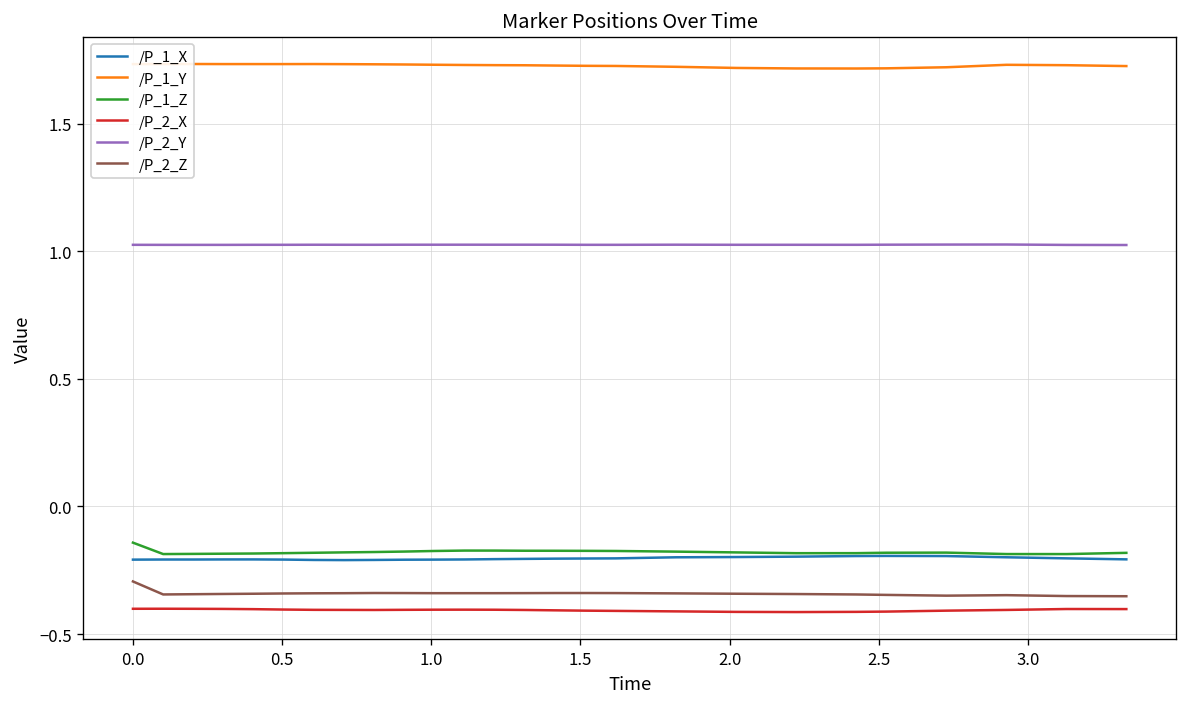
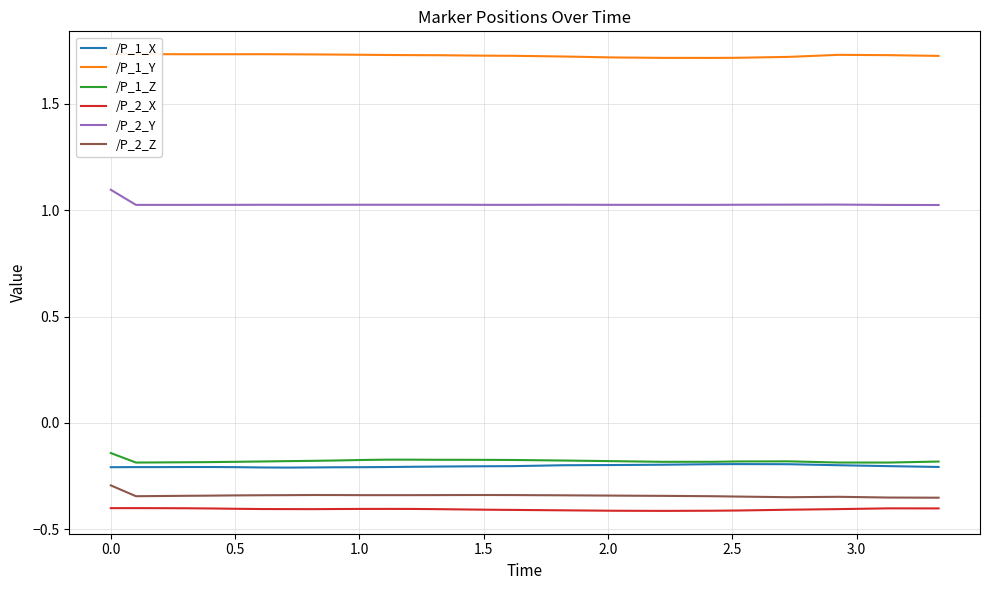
/P_2_Y, 0.0: 1.03 -> 1.10
